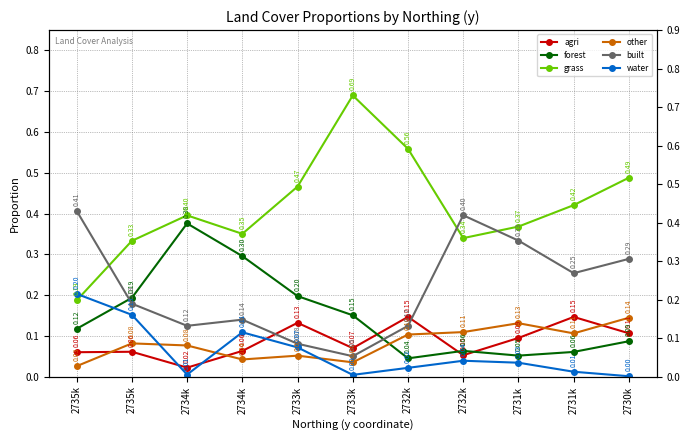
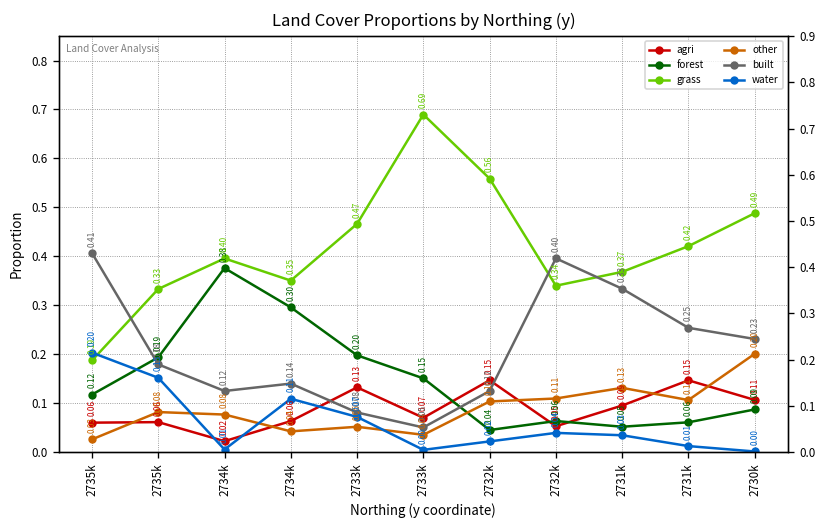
other, 2730k: 0.14 -> 0.20
built, 2730k: 0.29 -> 0.23
